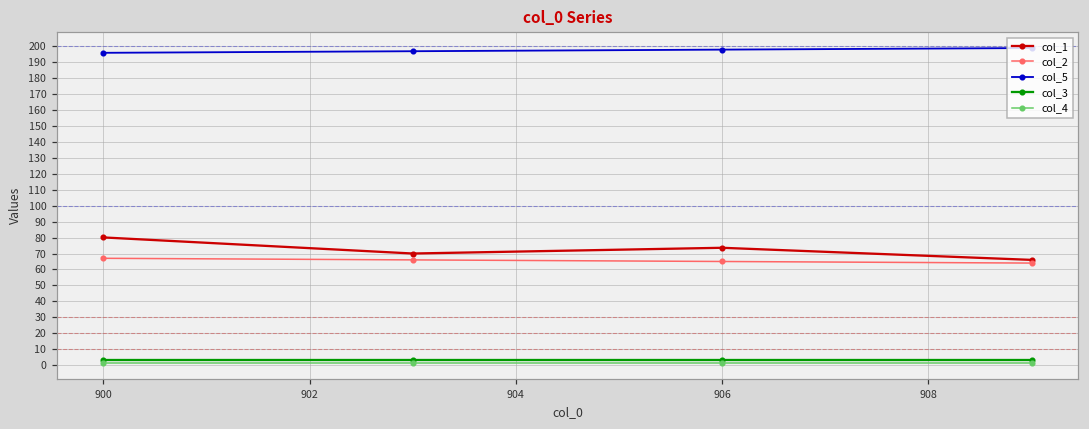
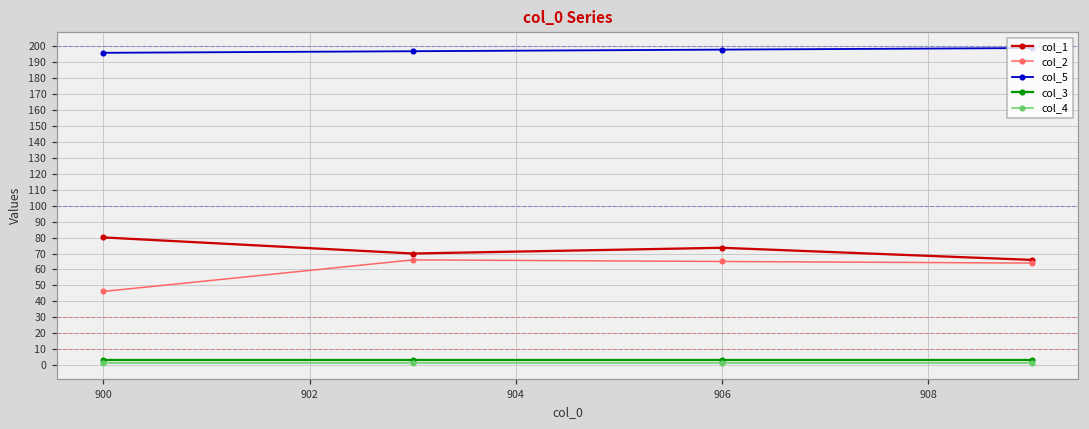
col_2, 900: 67 -> 46
